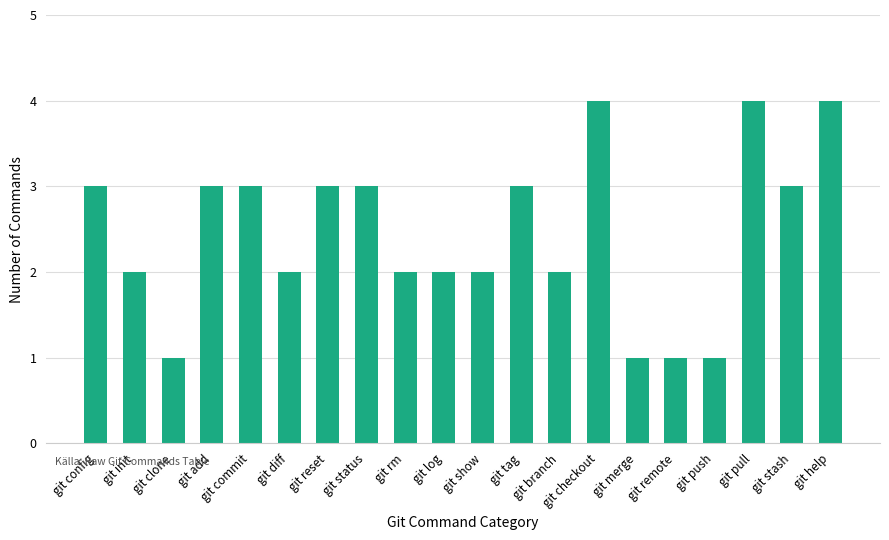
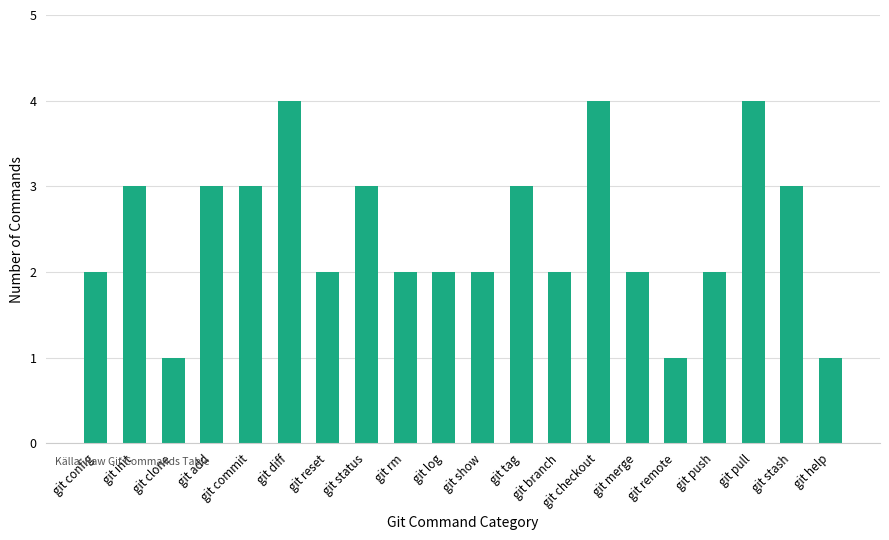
git config: 3 -> 2
git init: 2 -> 3
git diff: 2 -> 4
git reset: 3 -> 2
git merge: 1 -> 2
git push: 1 -> 2
git help: 4 -> 1
